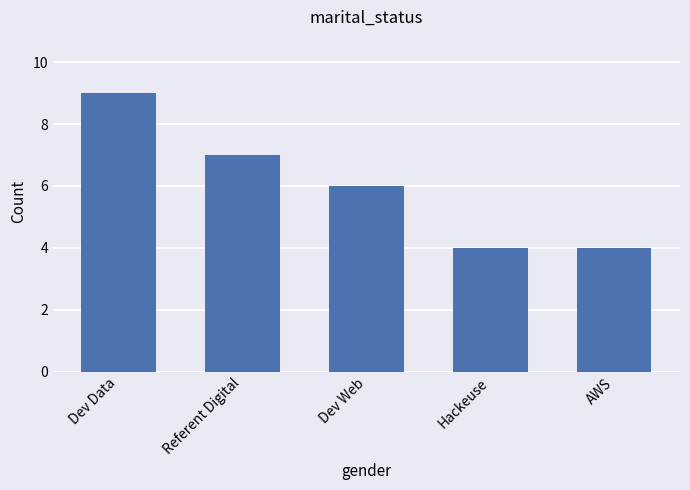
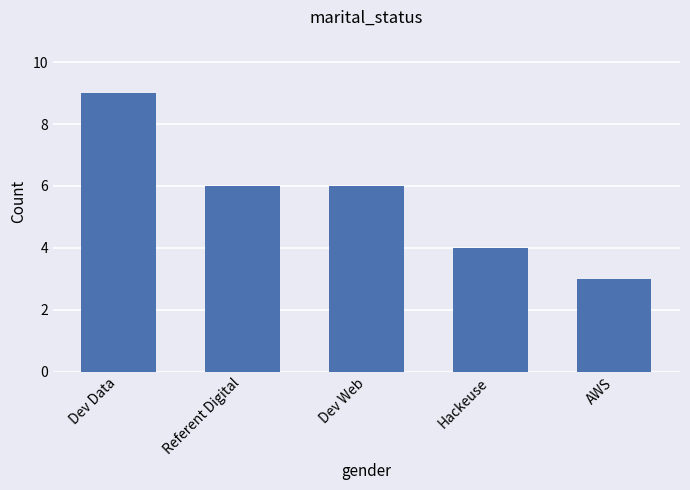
Referent Digital: 7 -> 6
AWS: 4 -> 3
